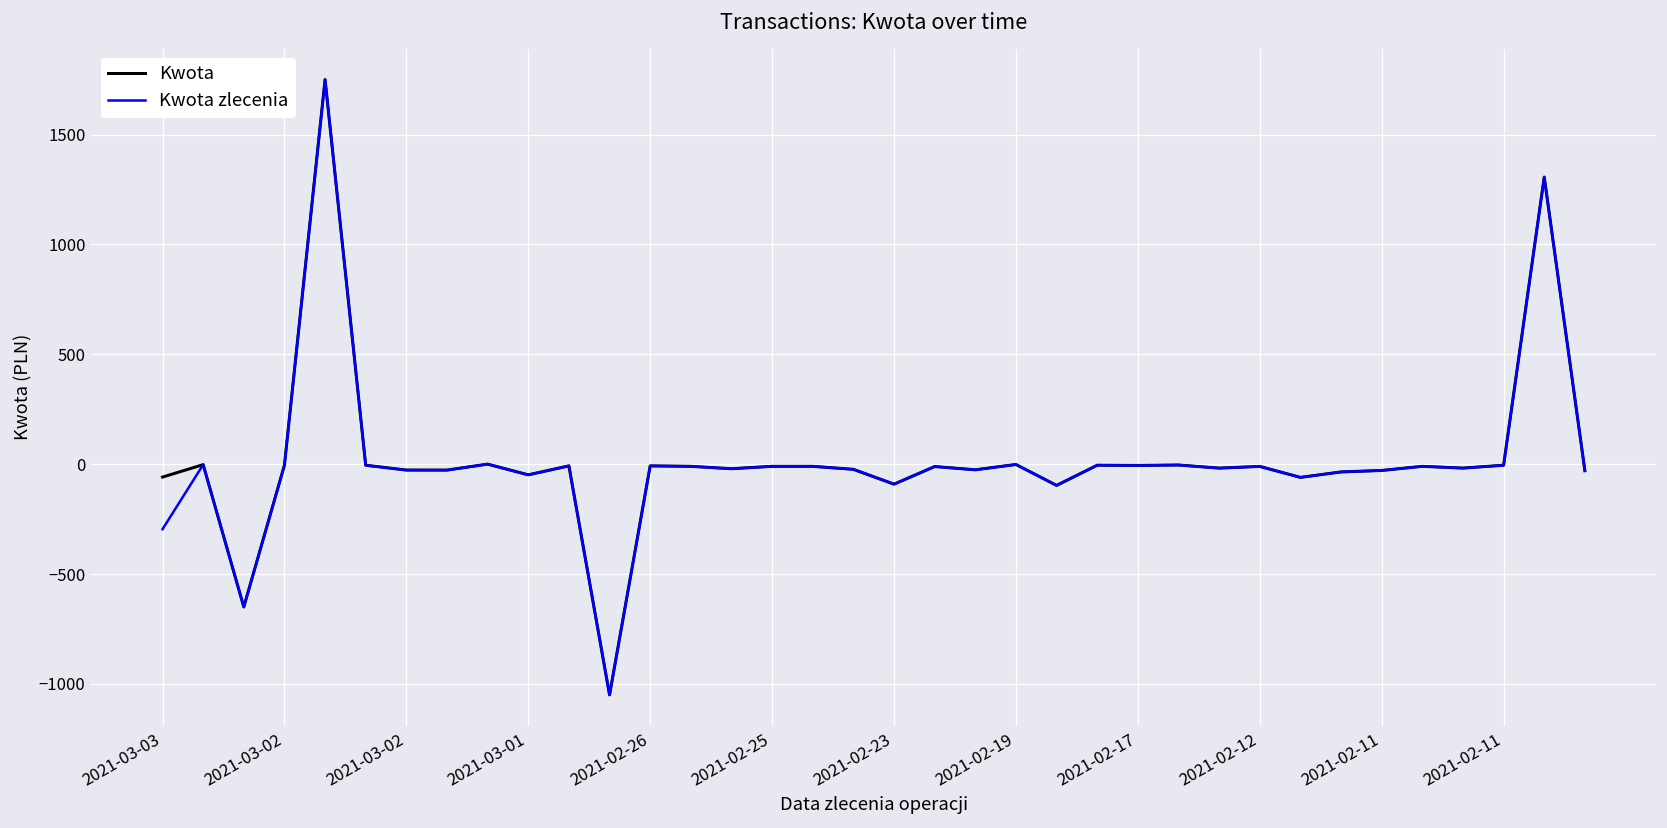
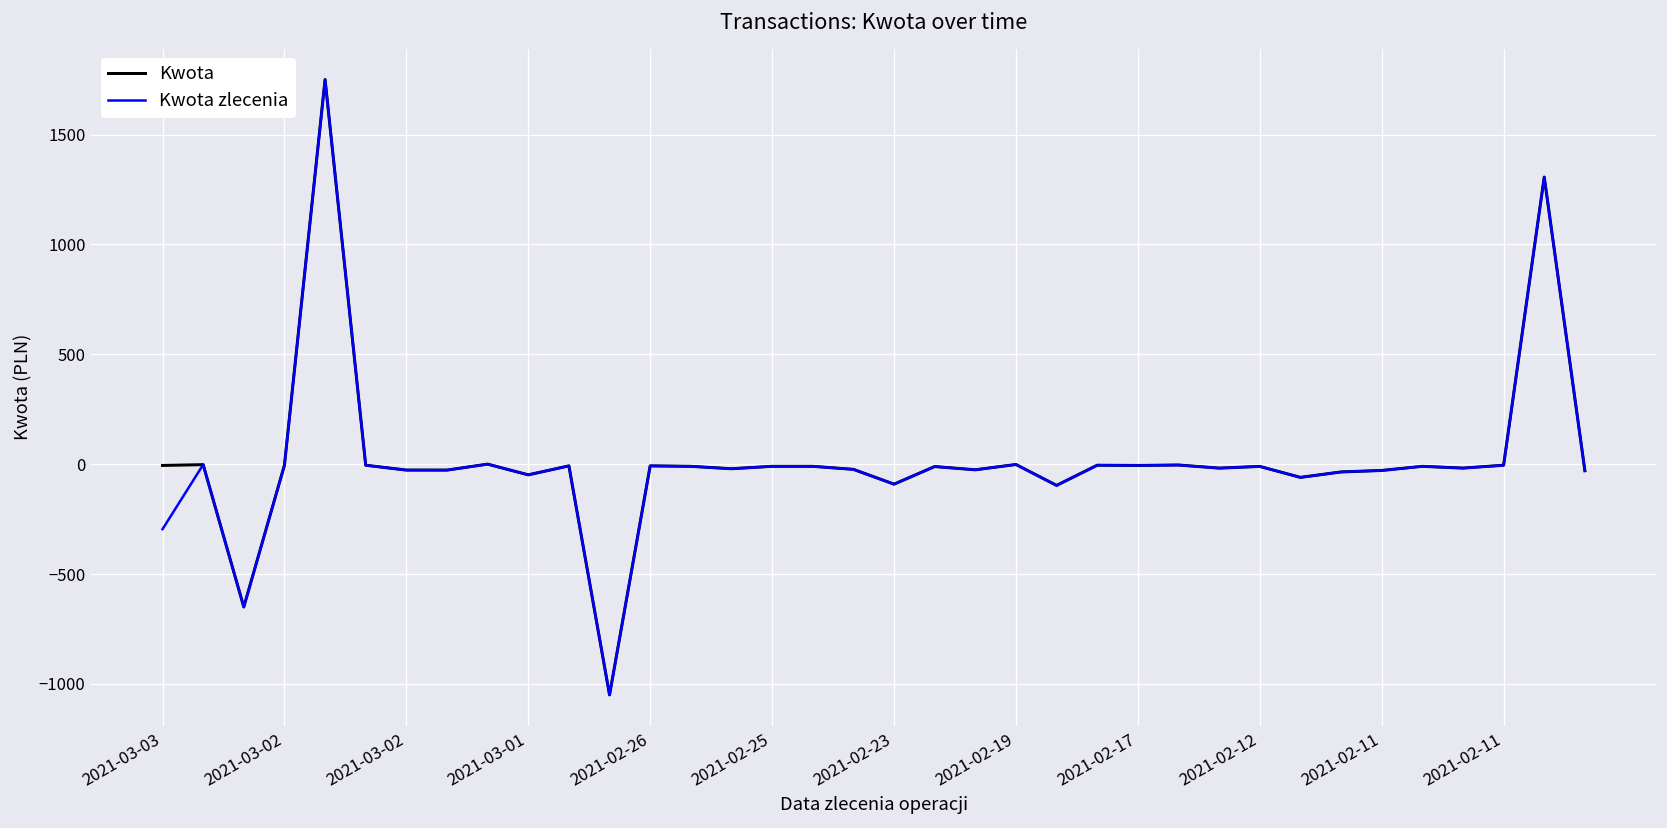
Kwota, 2021-03-03: -60 -> -10
